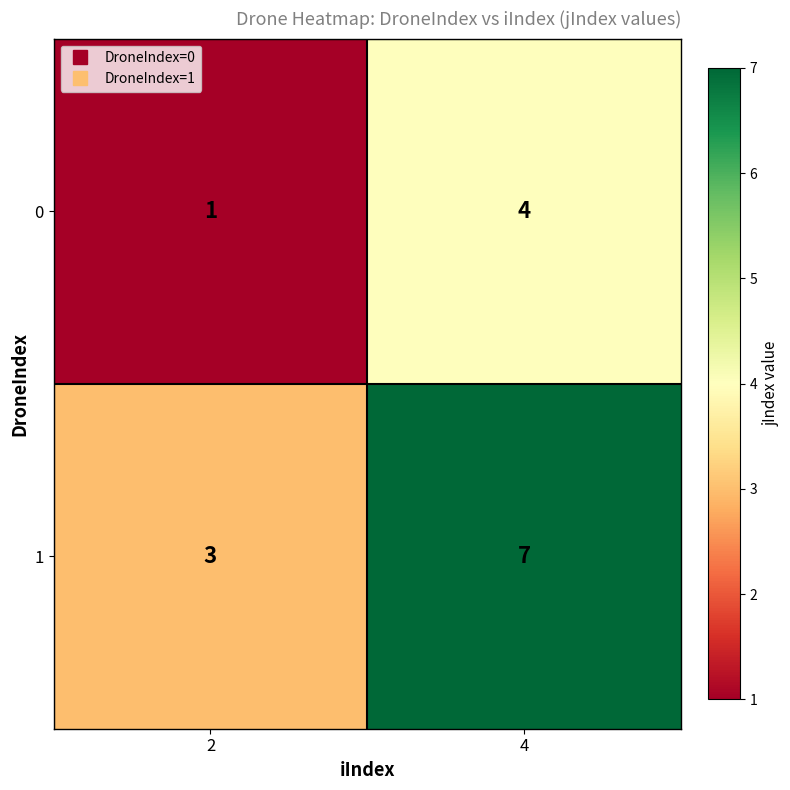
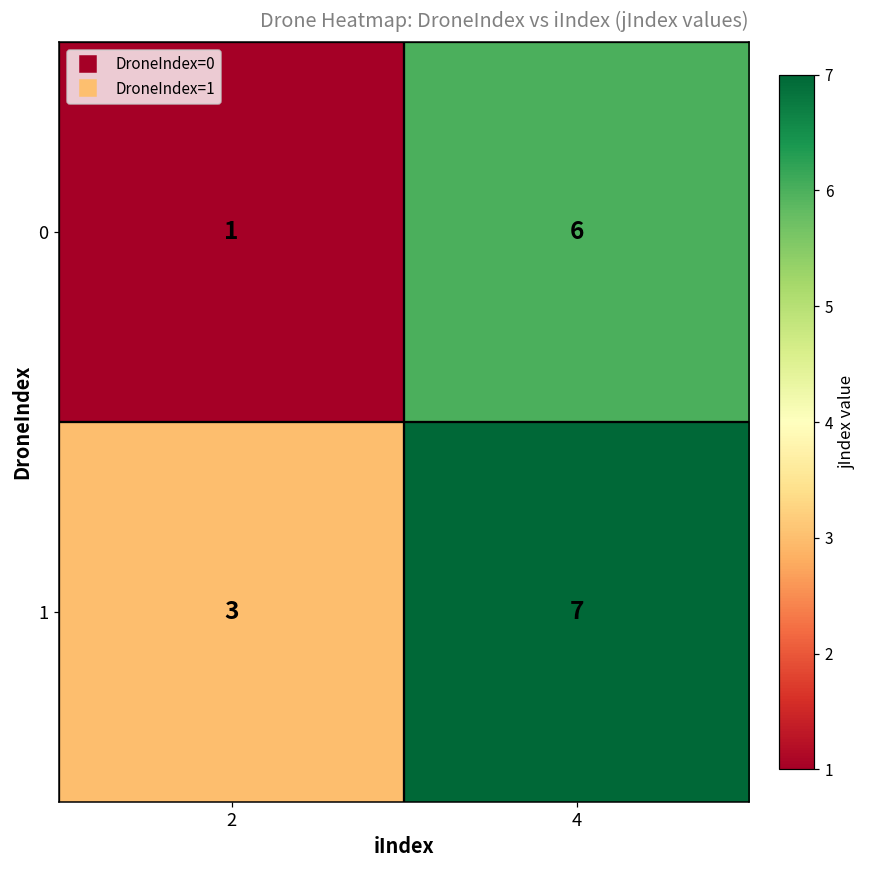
0, 4: 4 -> 6
